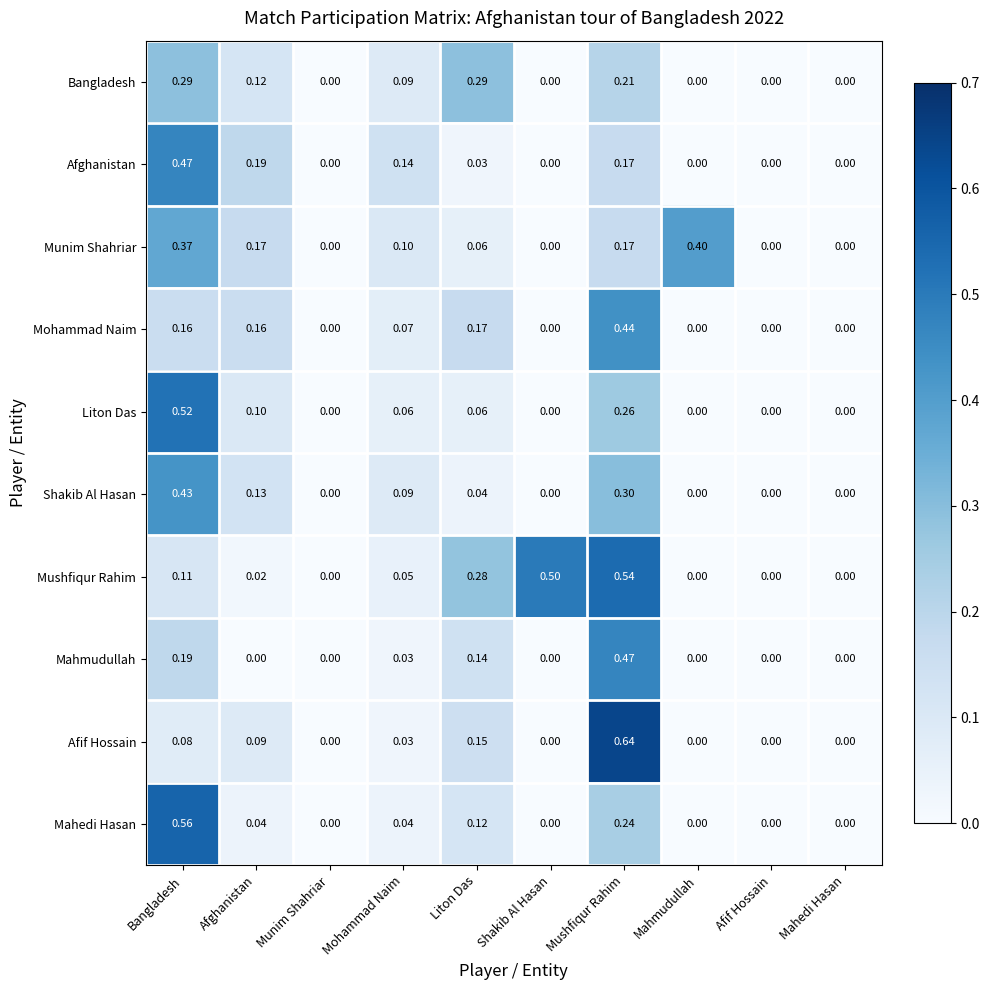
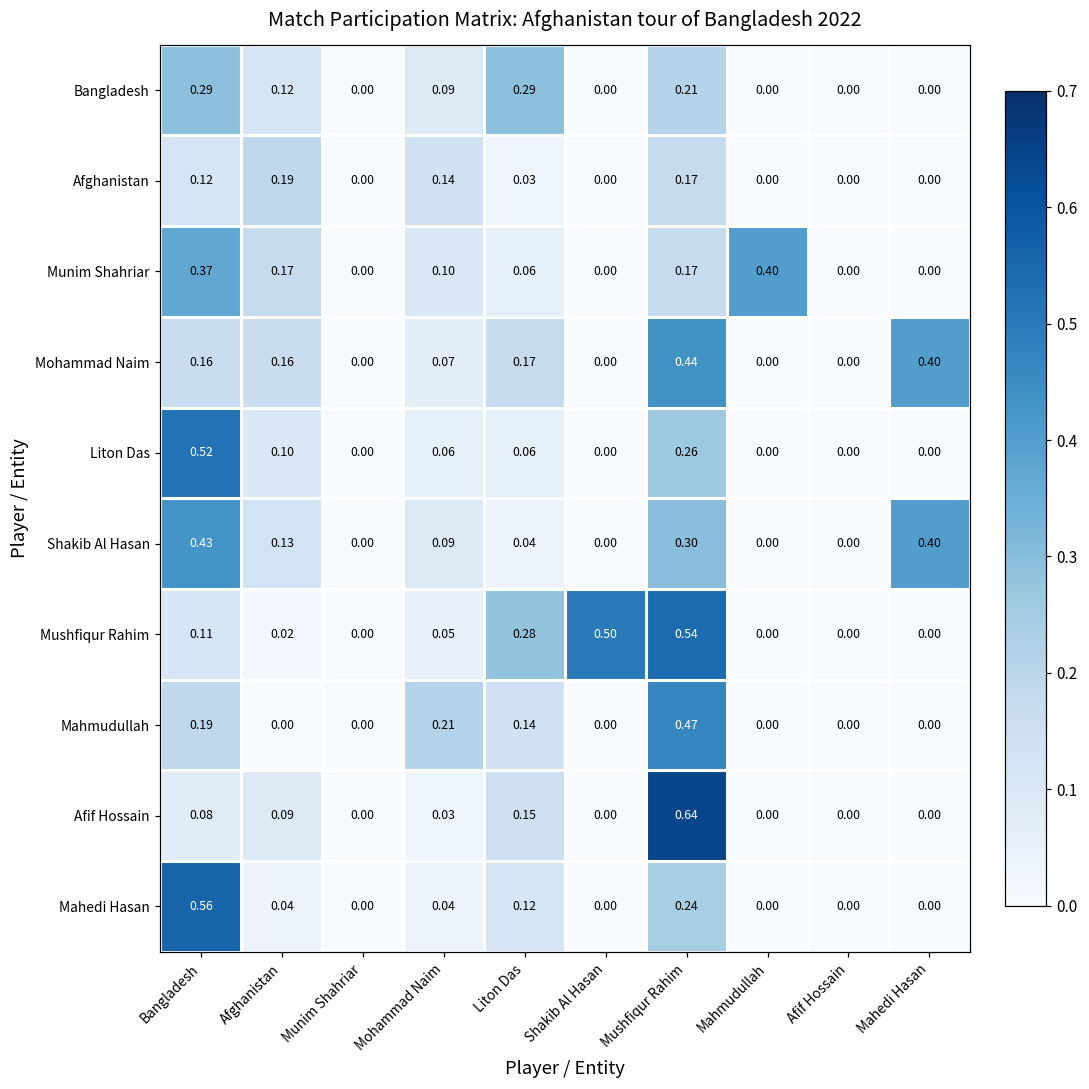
Afghanistan, Bangladesh: 0.47 -> 0.12
Mohammad Naim, Mahedi Hasan: 0.00 -> 0.40
Shakib Al Hasan, Mahedi Hasan: 0.00 -> 0.40
Mahmudullah, Mohammad Naim: 0.03 -> 0.21
